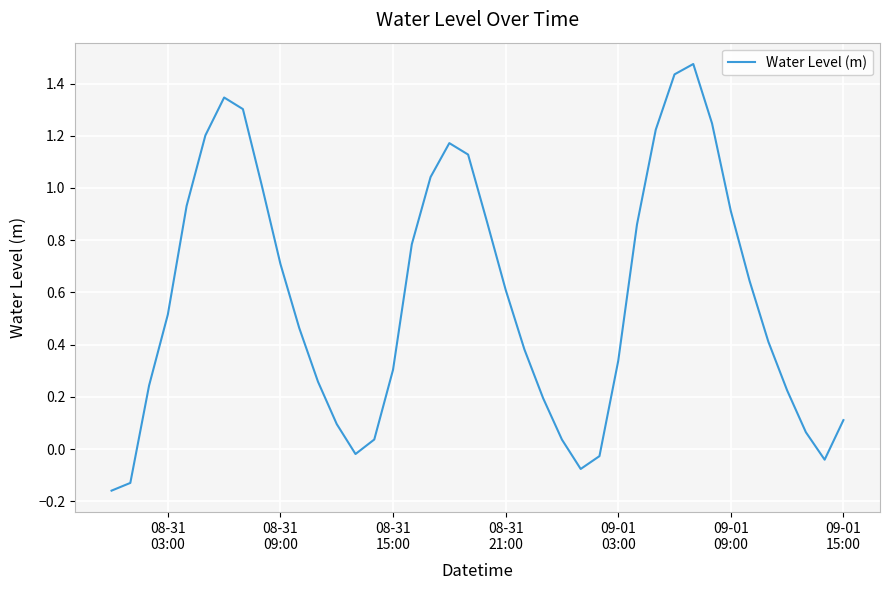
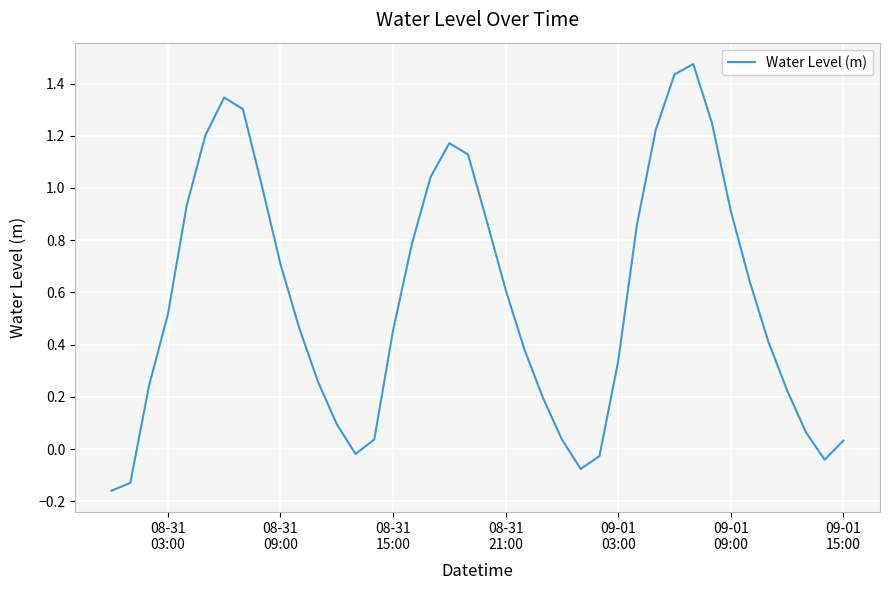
08-31 15:00: 0.30 -> 0.45
09-01 15:00: 0.11 -> 0.03
